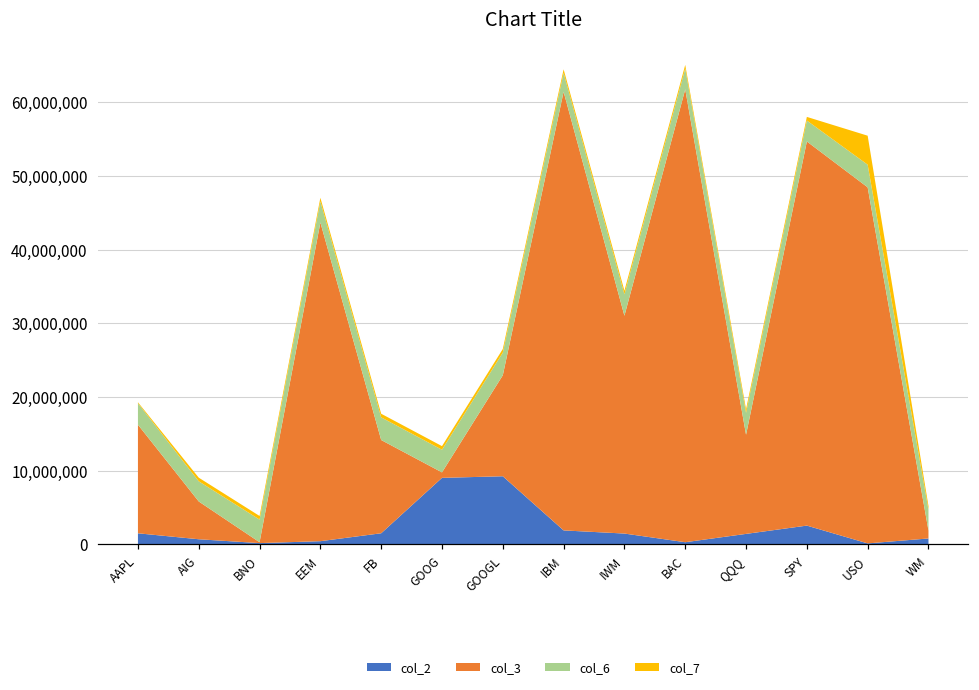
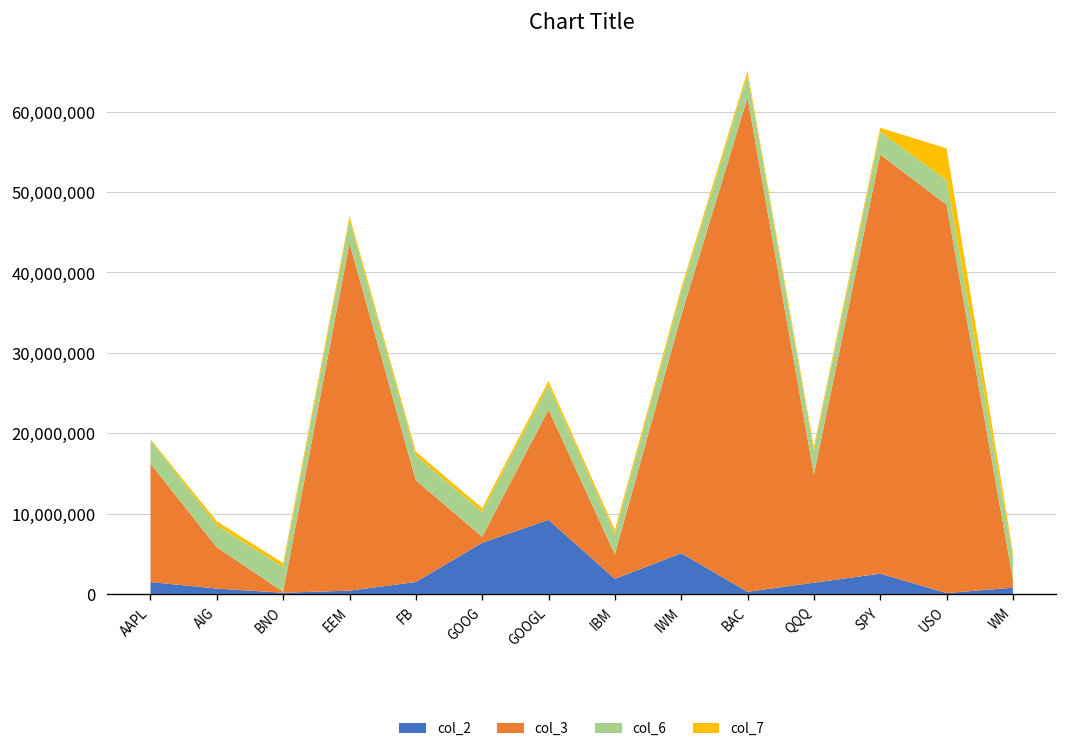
col_2, GOOG: 9,000,000 -> 6,000,000
col_3, IBM: 60,000,000 -> 3,000,000
col_2, IWM: 1,000,000 -> 5,000,000
